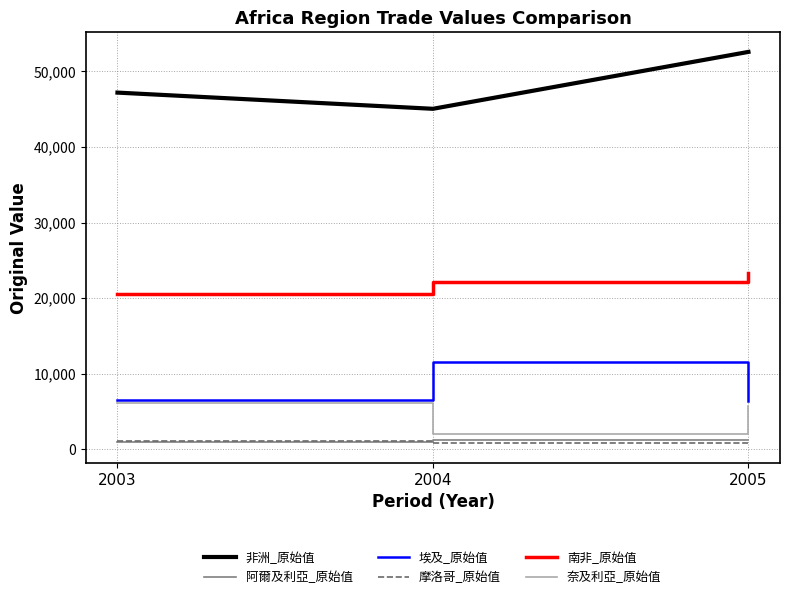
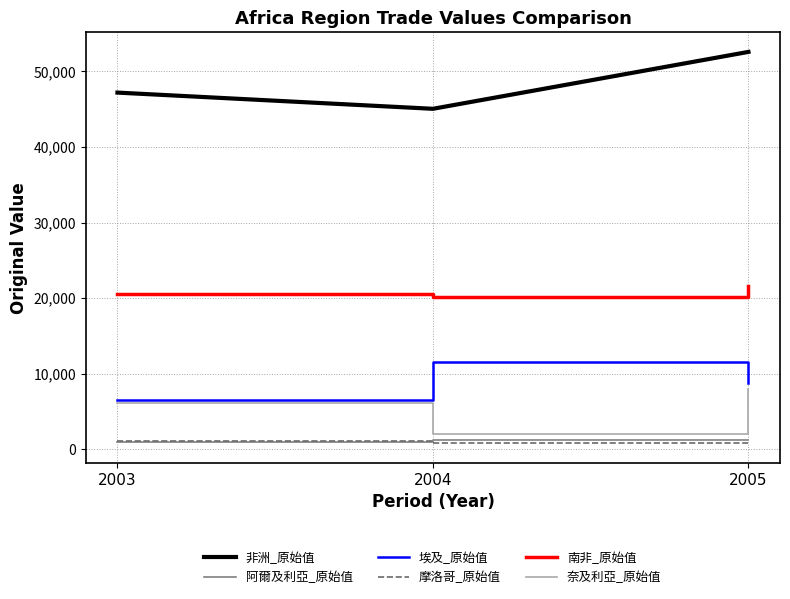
南非_原始值, 2004: 22,000 -> 20,000
埃及_原始值, 2005: 6,000 -> 9,000
南非_原始值, 2005: 23,000 -> 22,000
奈及利亞_原始值, 2005: 6,000 -> 8,000
